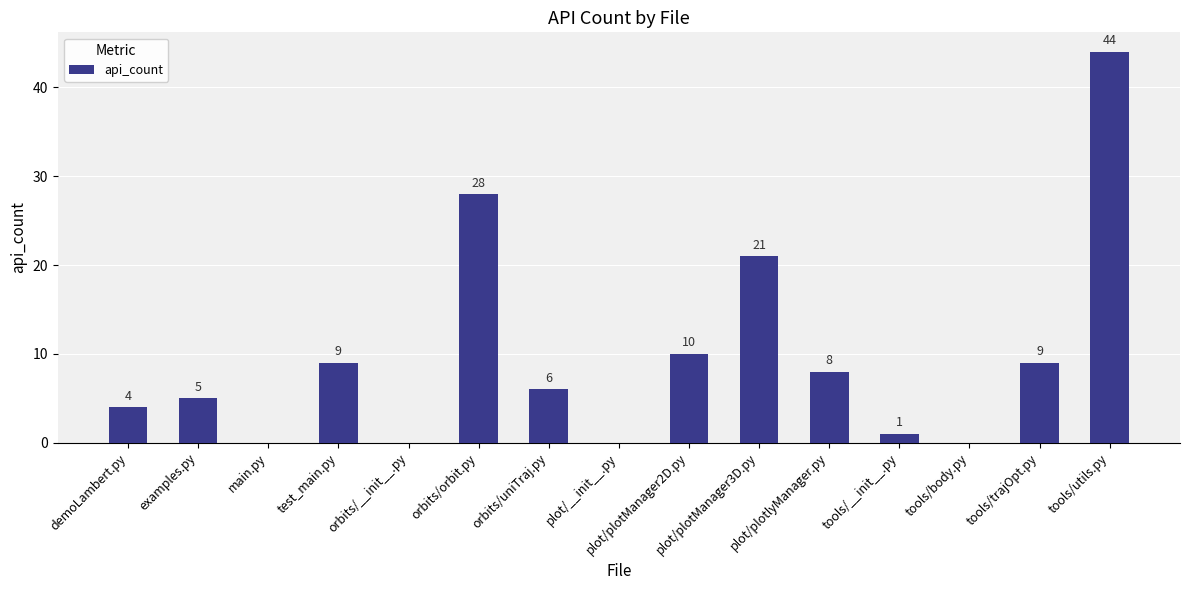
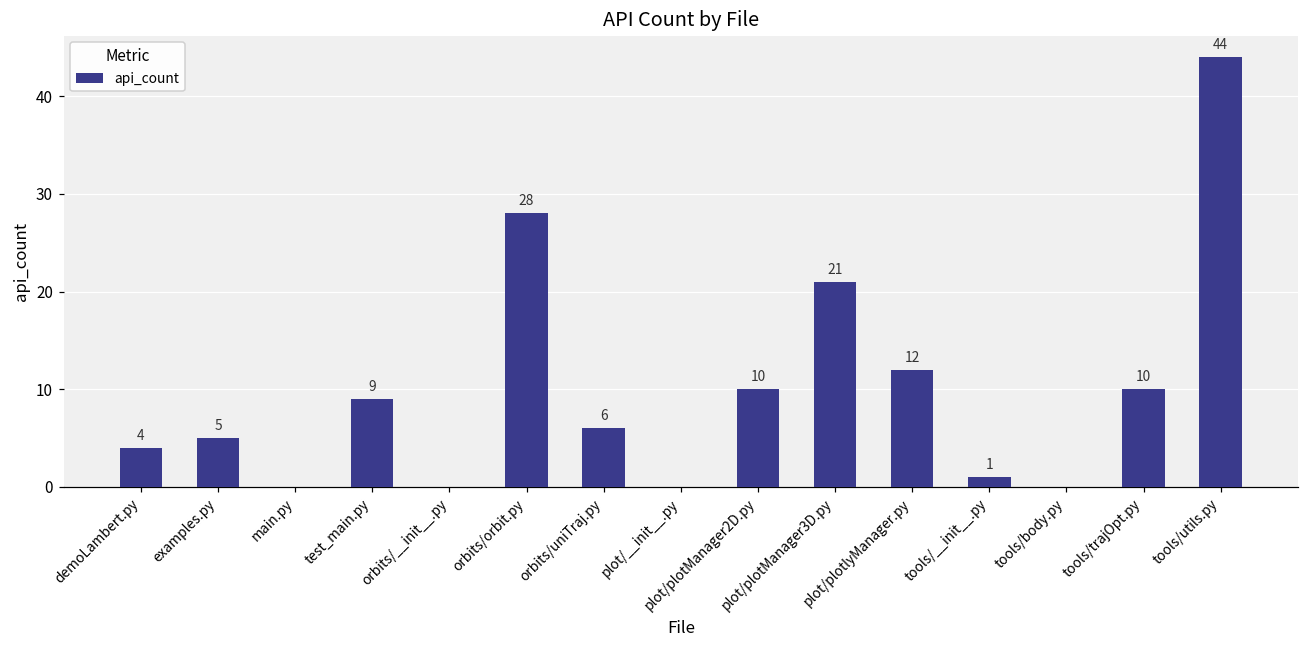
plot/plotlyManager.py: 8 -> 12
tools/trajOpt.py: 9 -> 10
